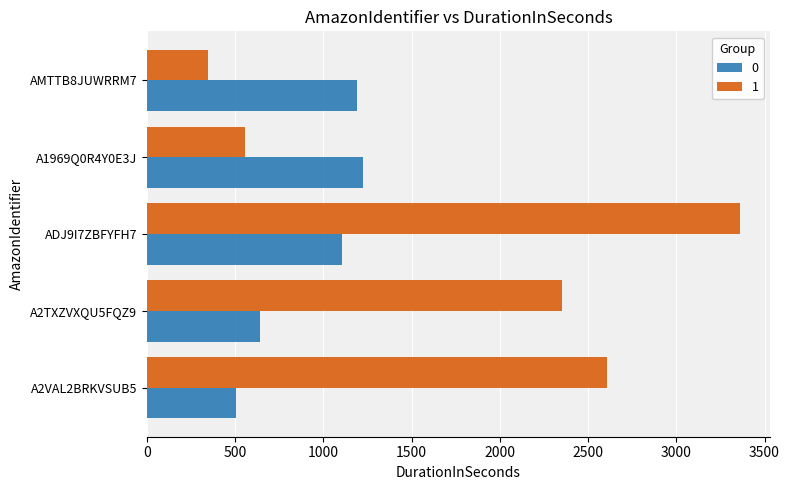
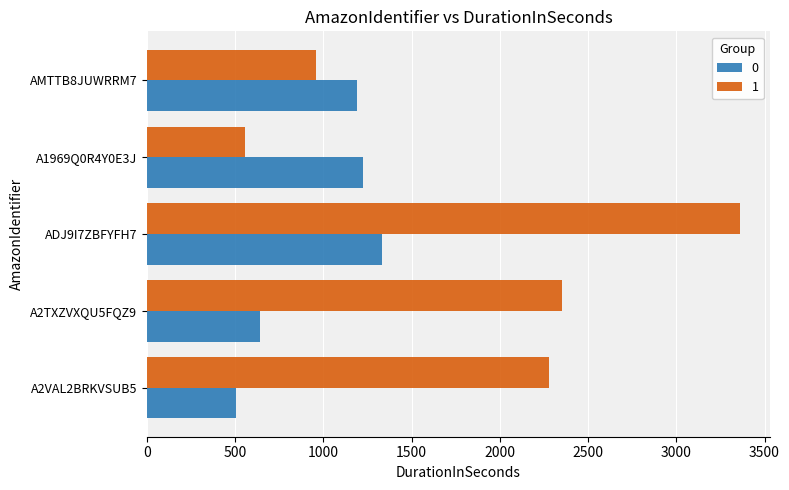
1, AMTTB8JUWRRM7: 340 -> 960
0, ADJ9I7ZBFYFH7: 1100 -> 1330
1, A2VAL2BRKVSUB5: 2610 -> 2280
